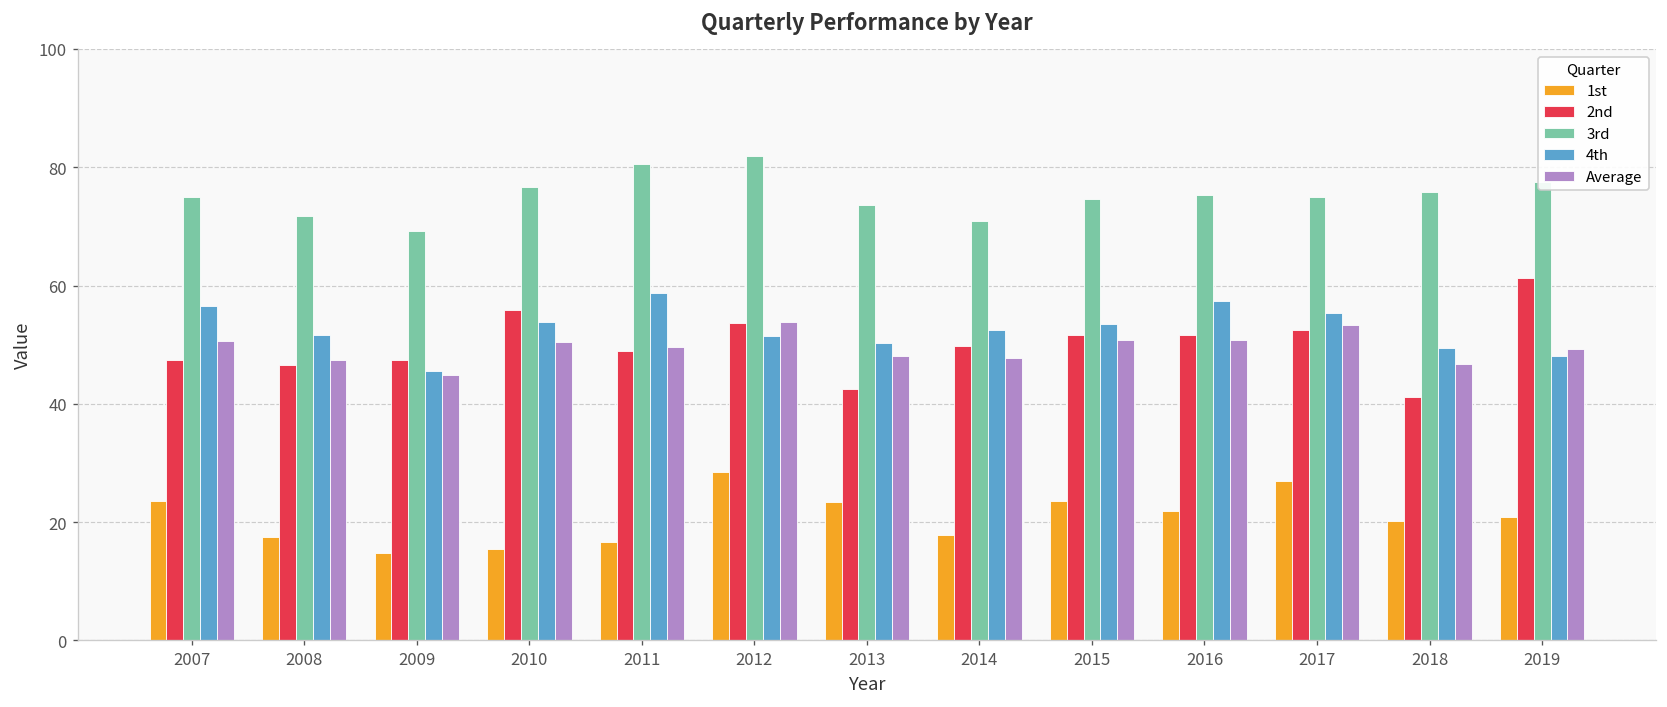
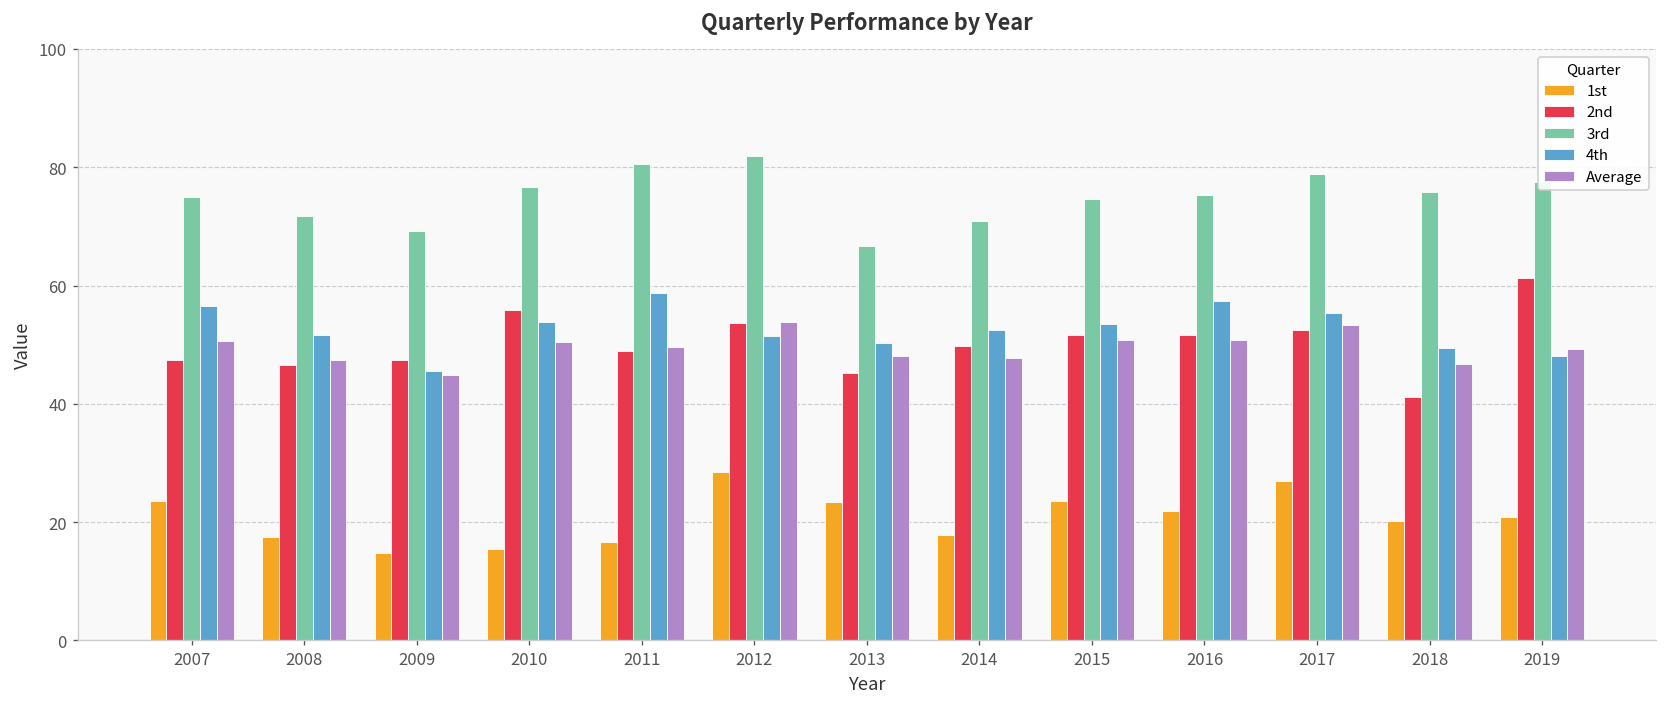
2nd, 2013: 42 -> 45
3rd, 2013: 74 -> 67
3rd, 2017: 75 -> 79
